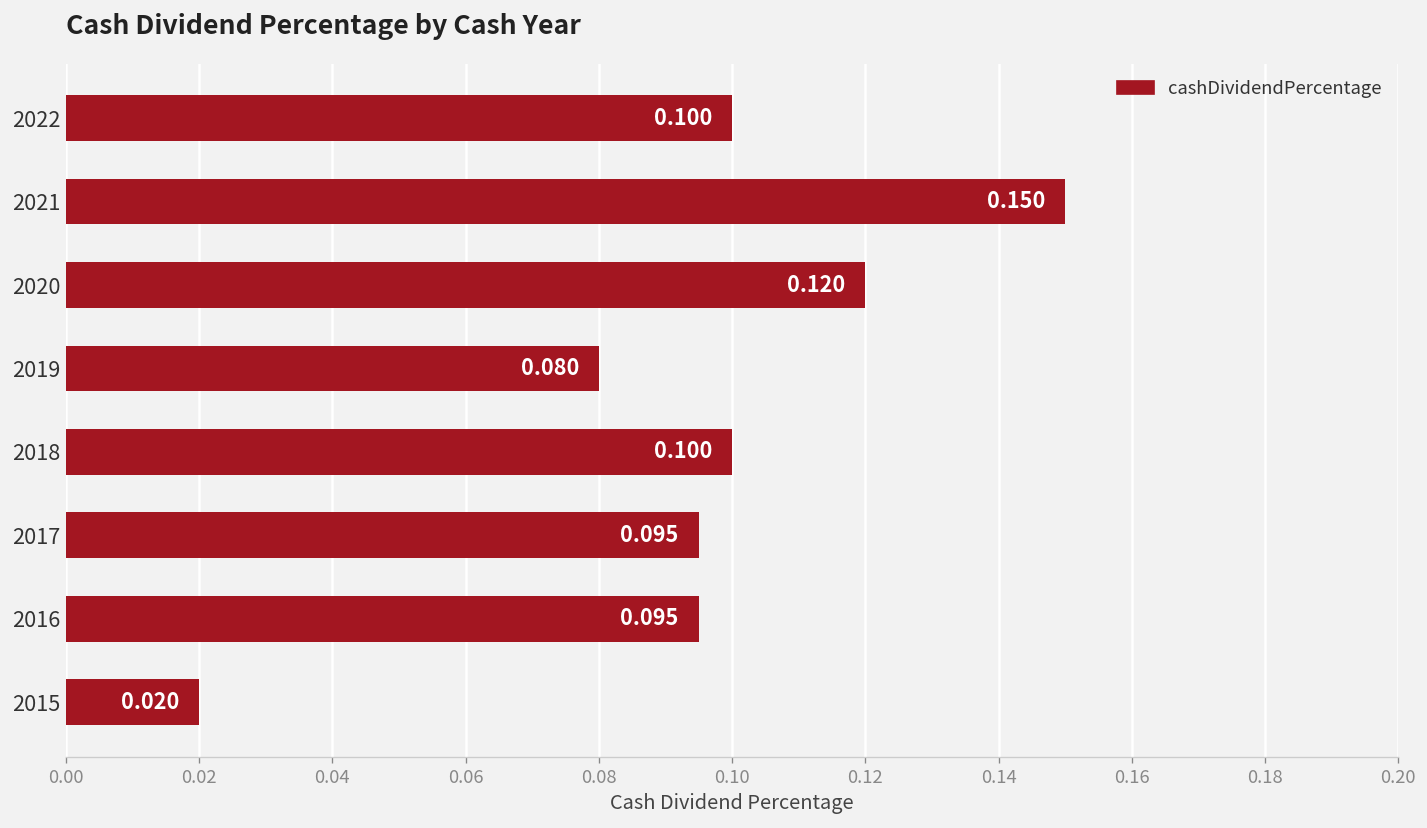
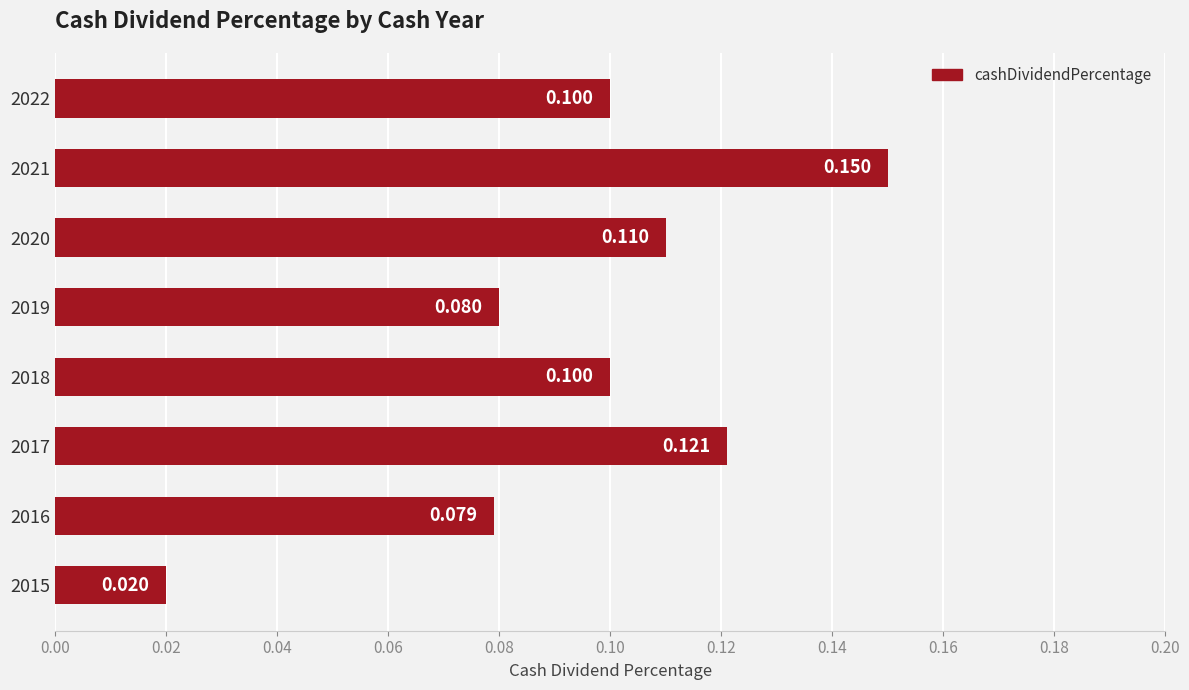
2020: 0.120 -> 0.110
2017: 0.095 -> 0.121
2016: 0.095 -> 0.079
